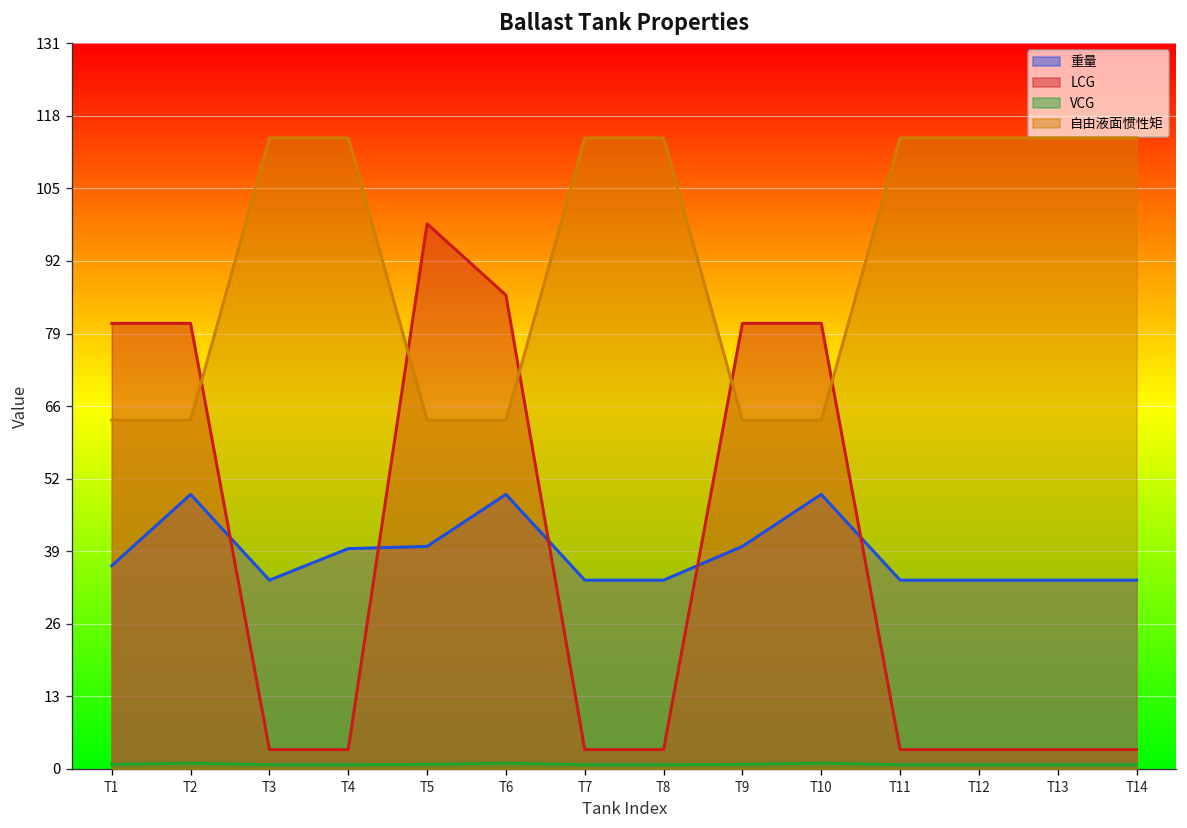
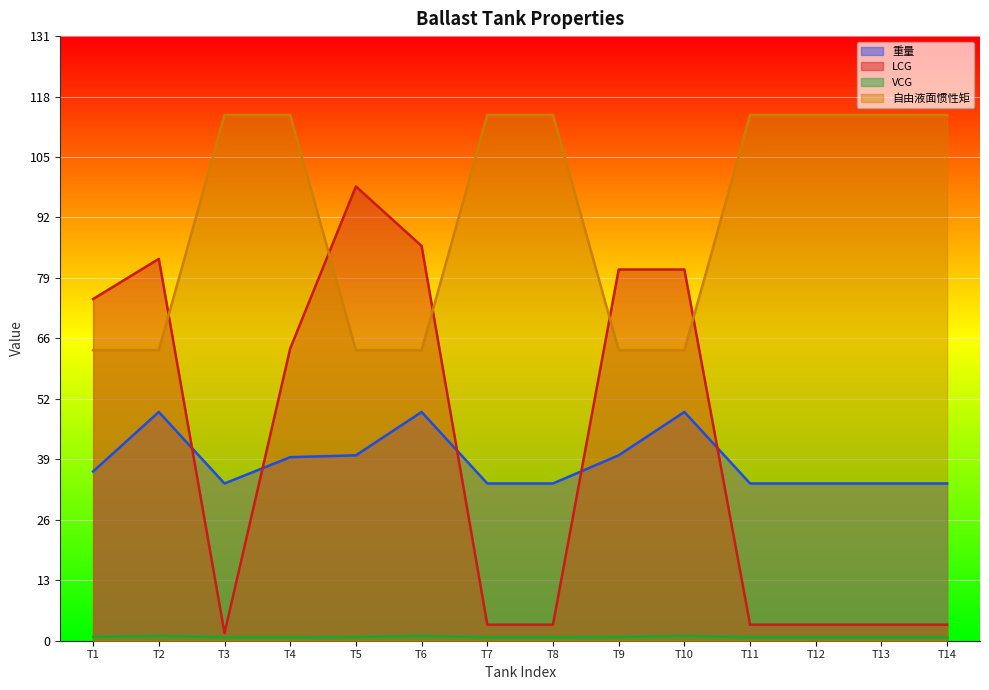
LCG, T1: 81 -> 74
LCG, T2: 81 -> 83
LCG, T3: 3 -> 2
LCG, T4: 3 -> 63
